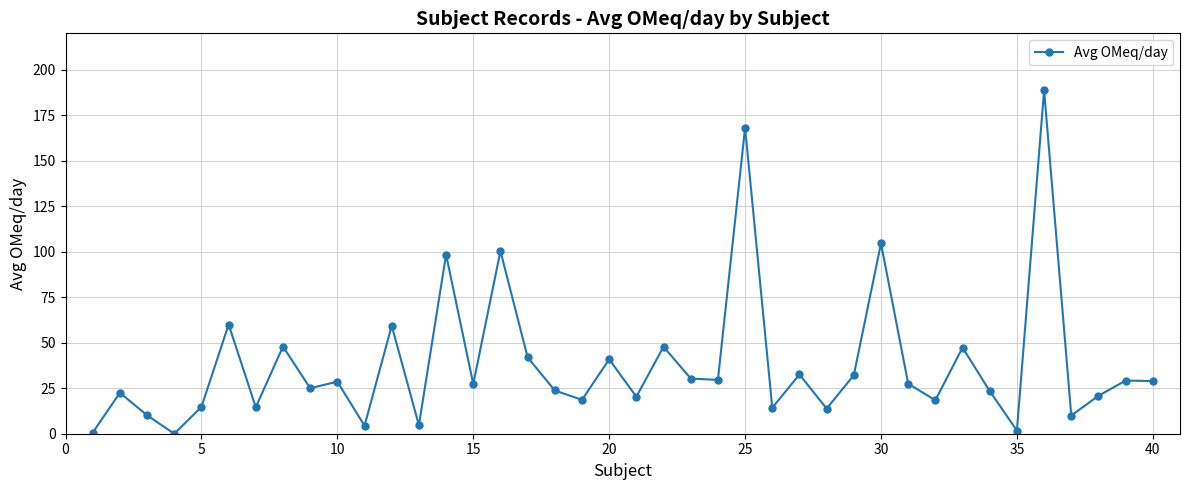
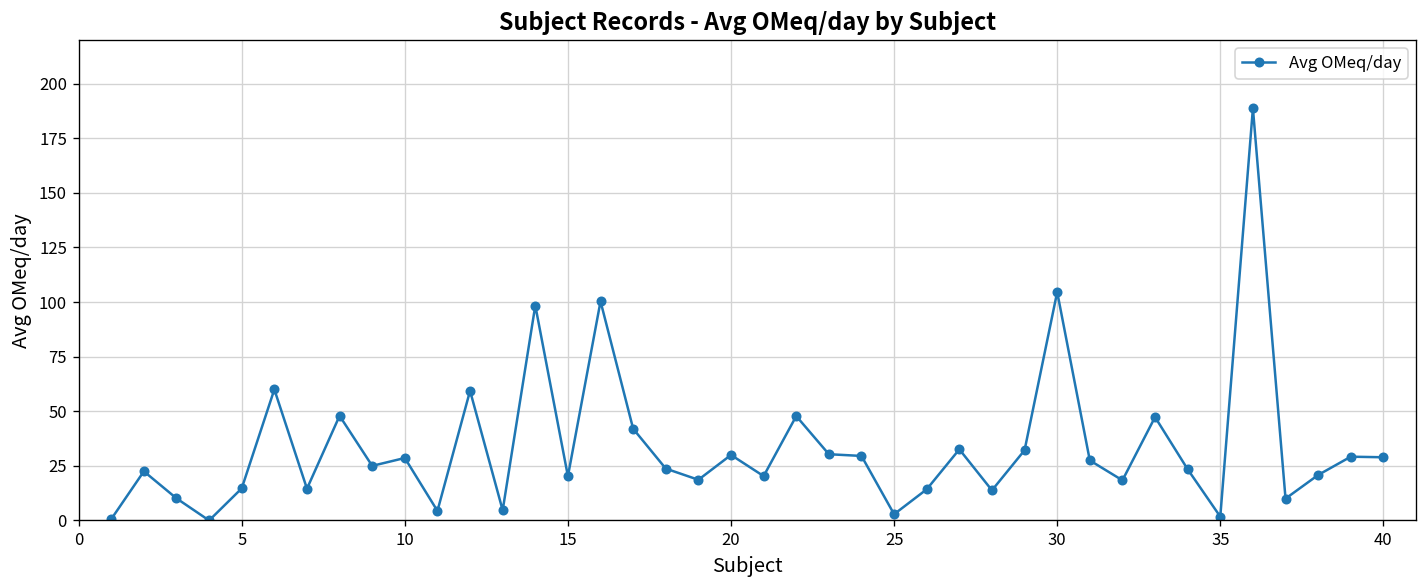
15: 27 -> 20
20: 41 -> 30
25: 168 -> 3
